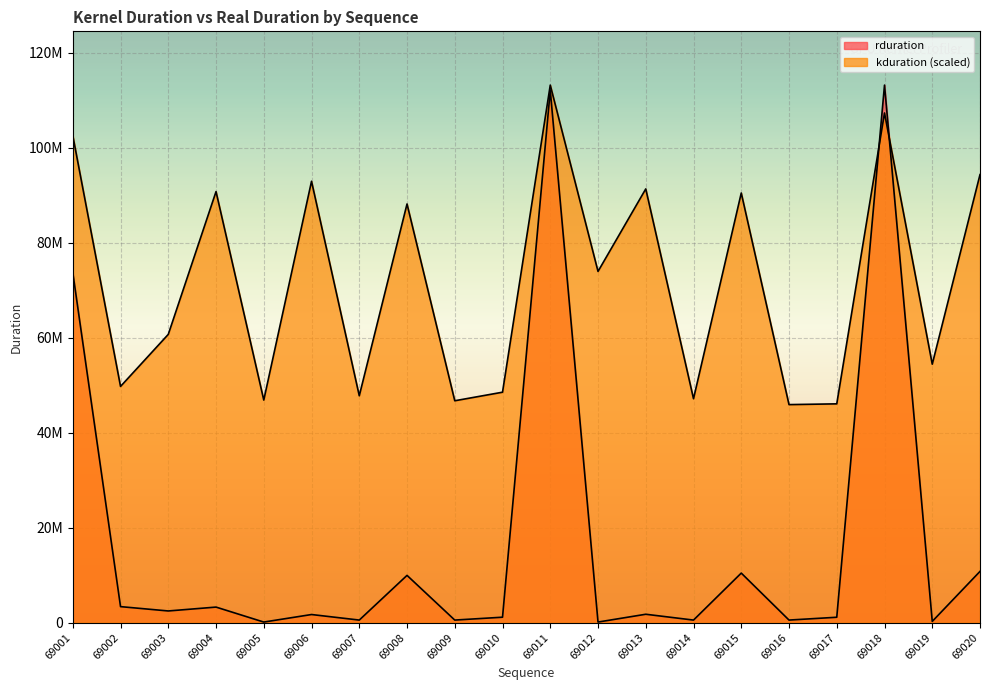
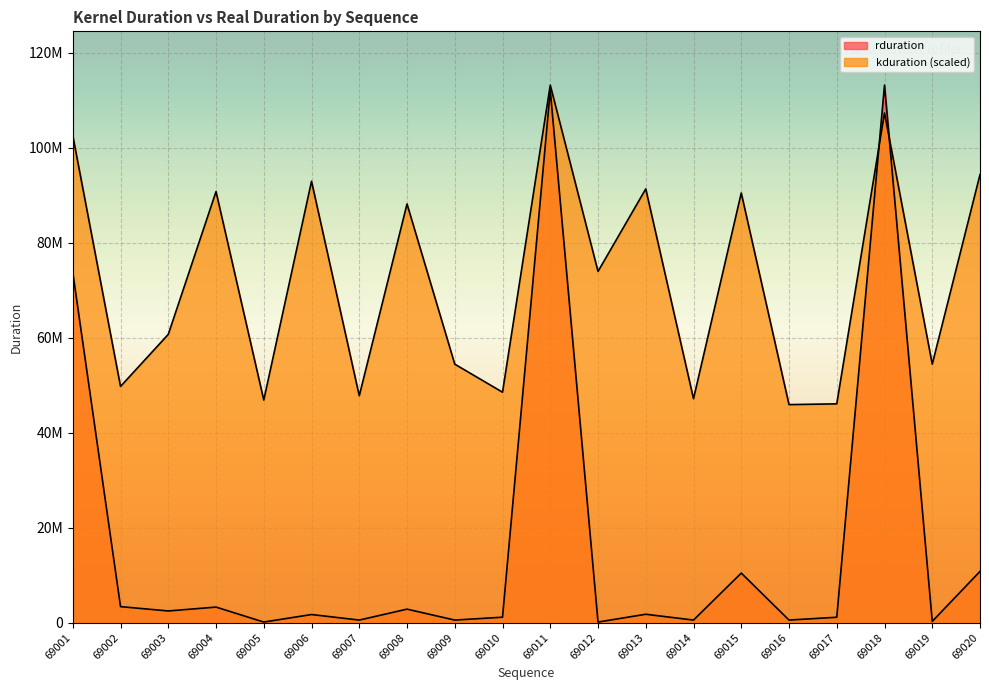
rduration, 69008: 10000000 -> 3000000
kduration (scaled), 69009: 47000000 -> 54000000
